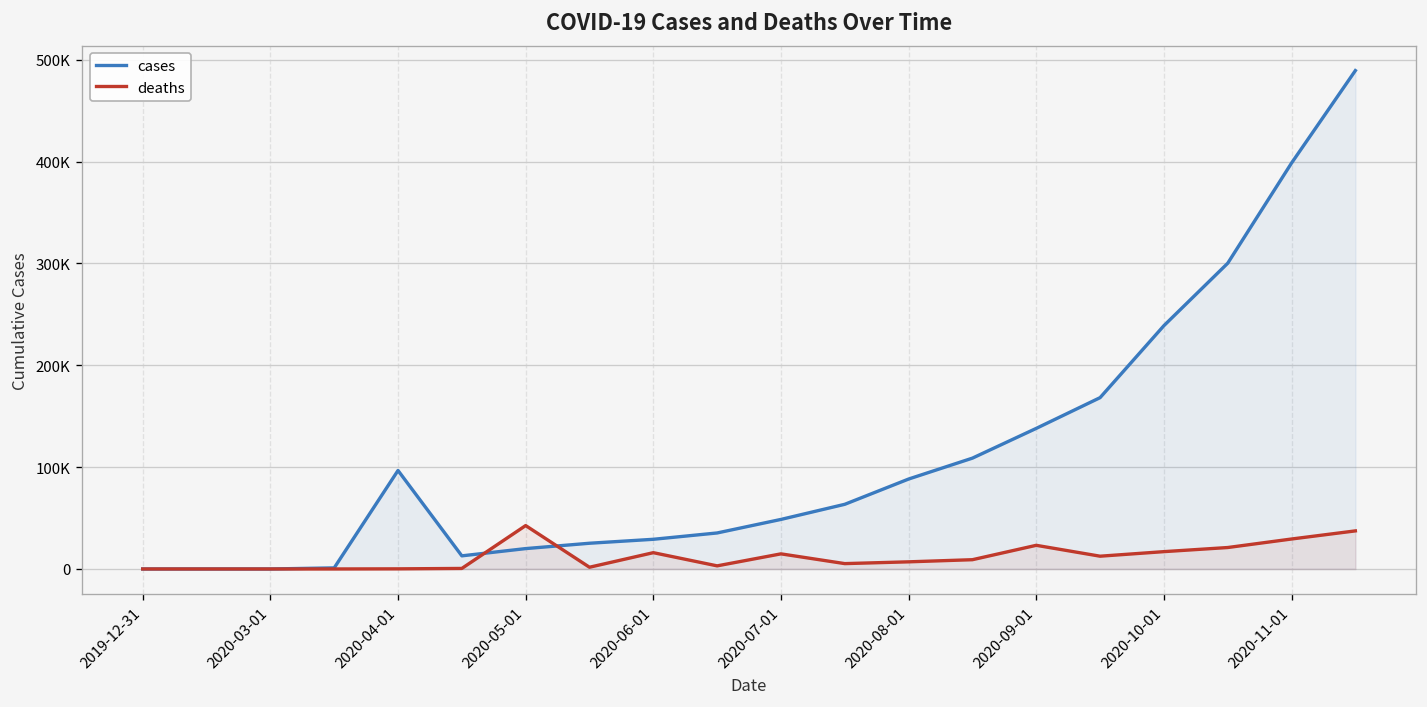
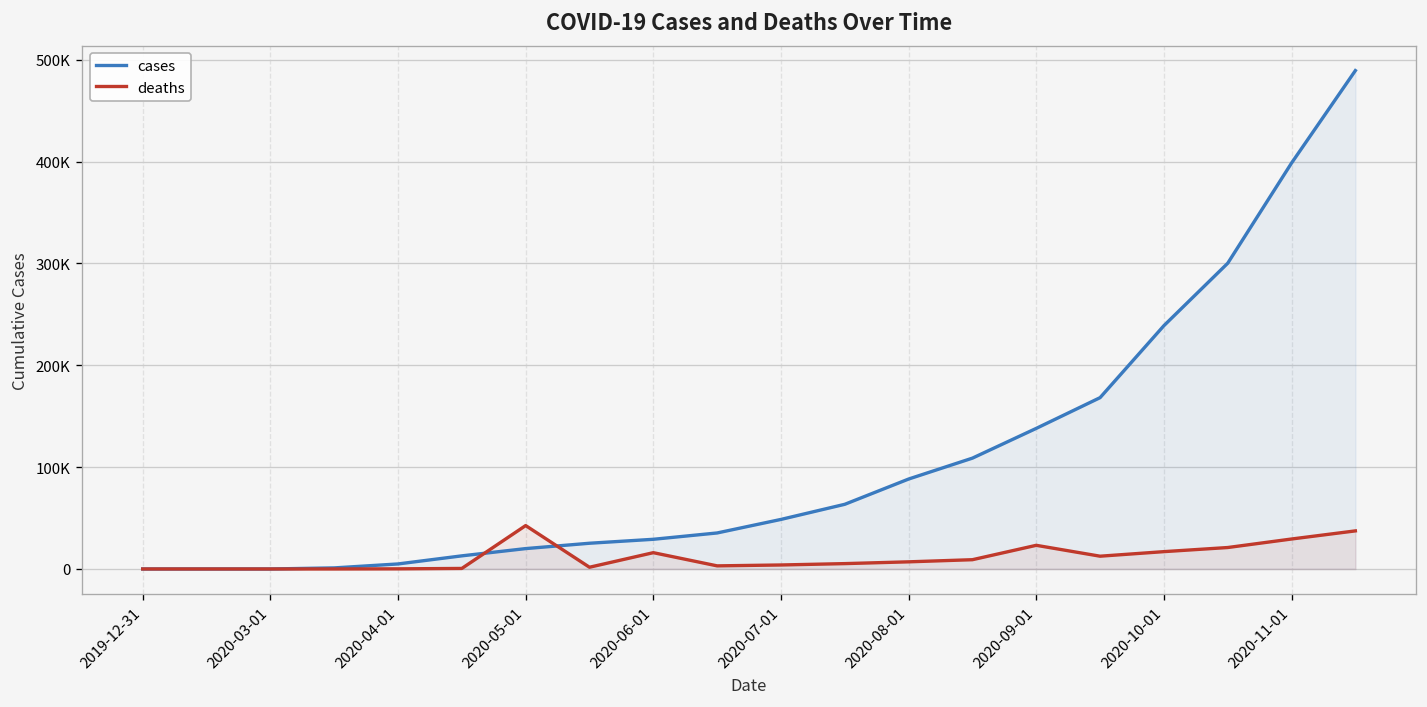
cases, 2020-04-01: 100000 -> 0
deaths, 2020-07-01: 10000 -> 0
